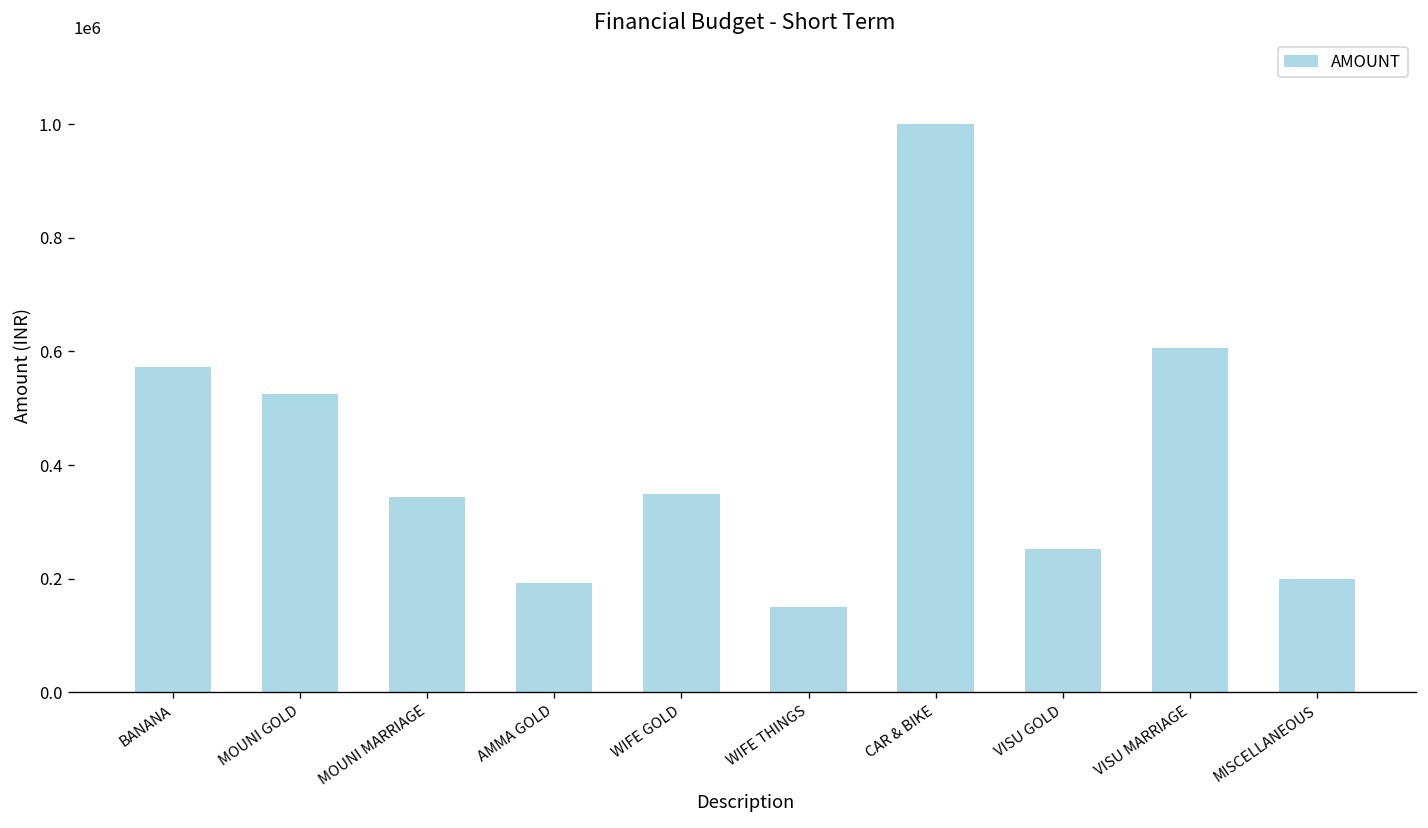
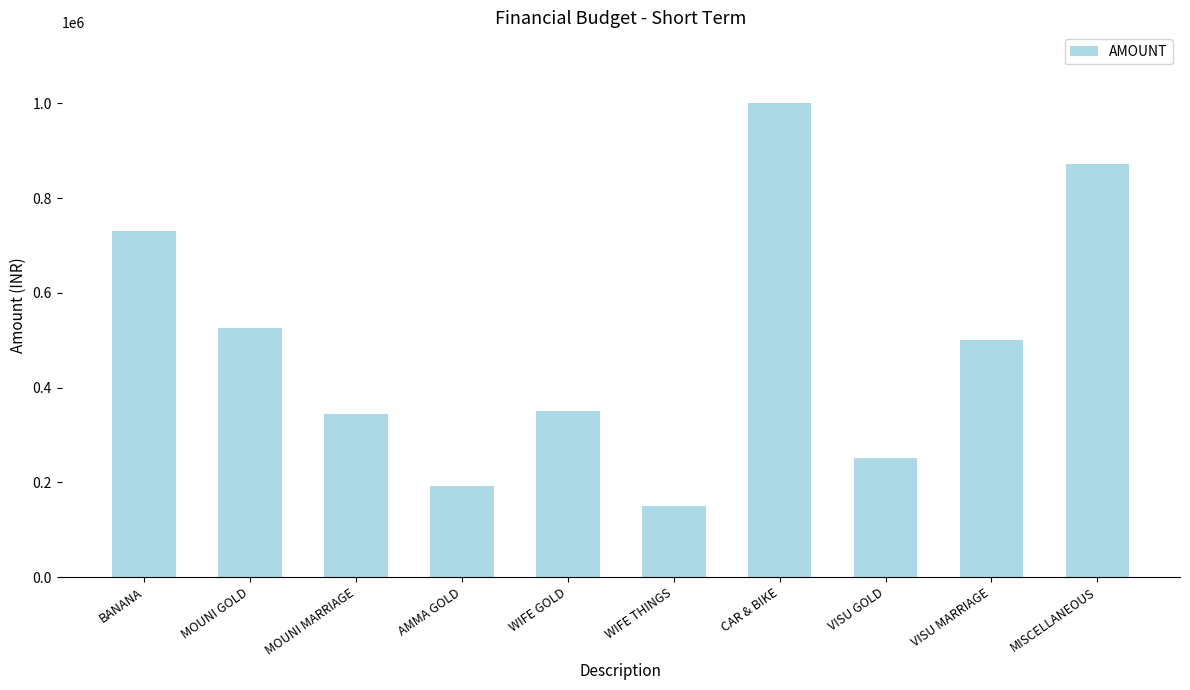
BANANA: 570000 -> 730000
VISU MARRIAGE: 610000 -> 500000
MISCELLANEOUS: 200000 -> 870000
